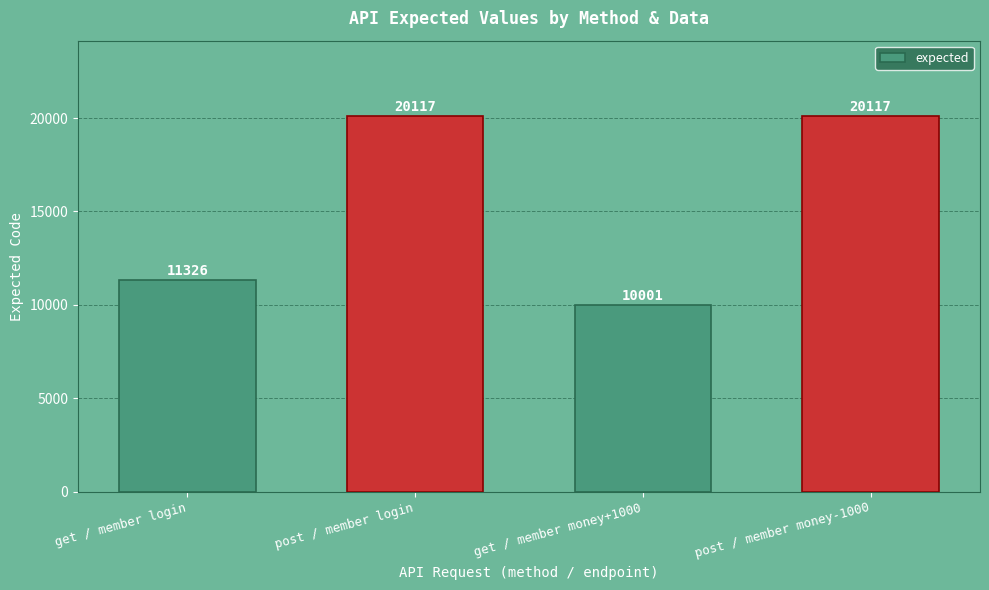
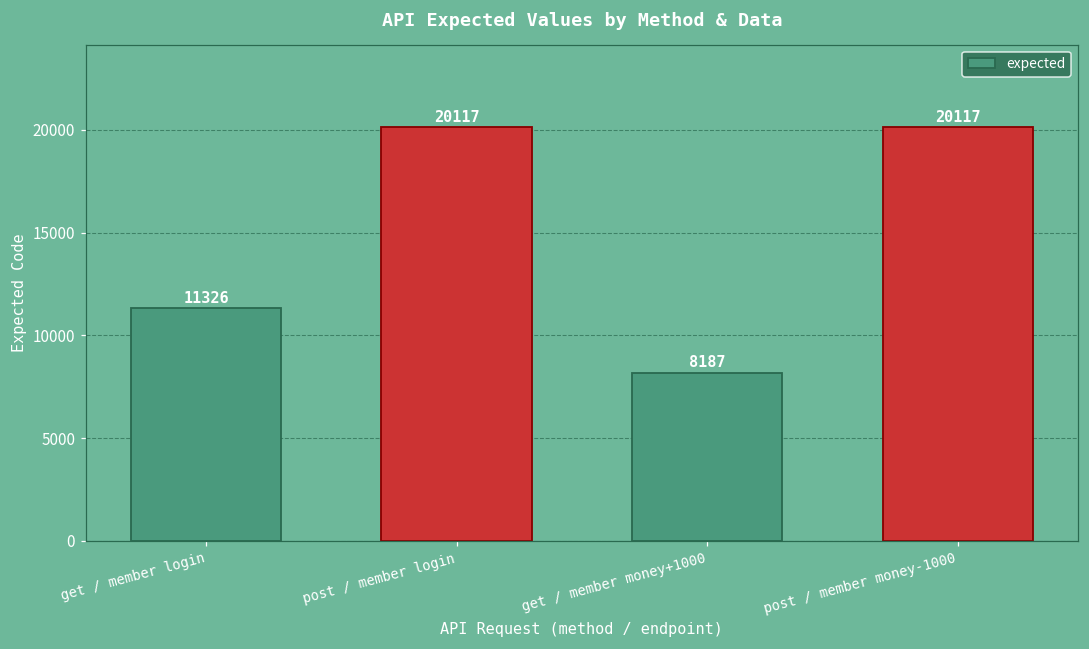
get / member money+1000: 10001 -> 8187
